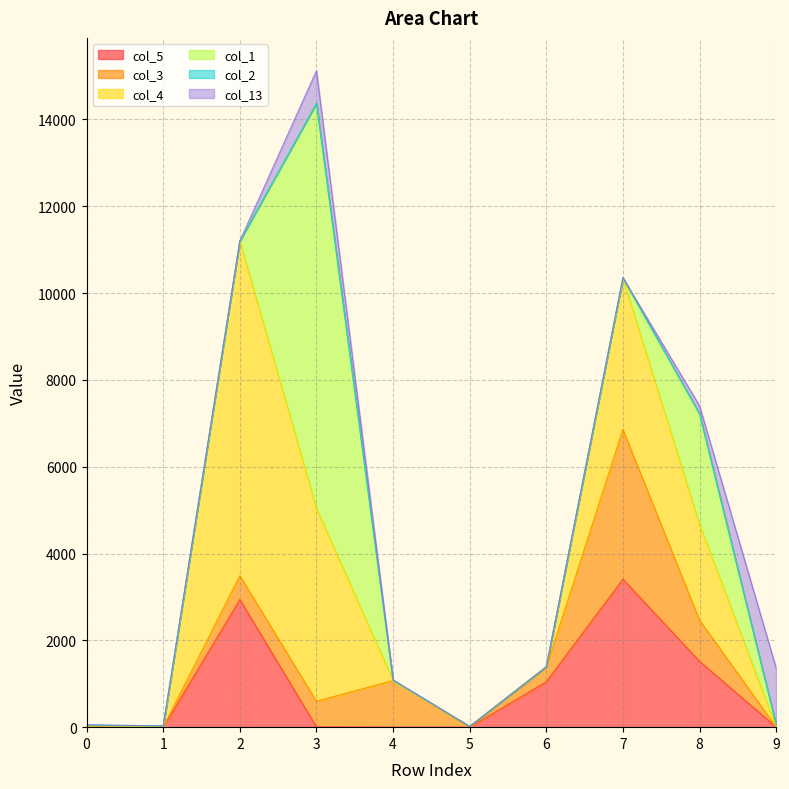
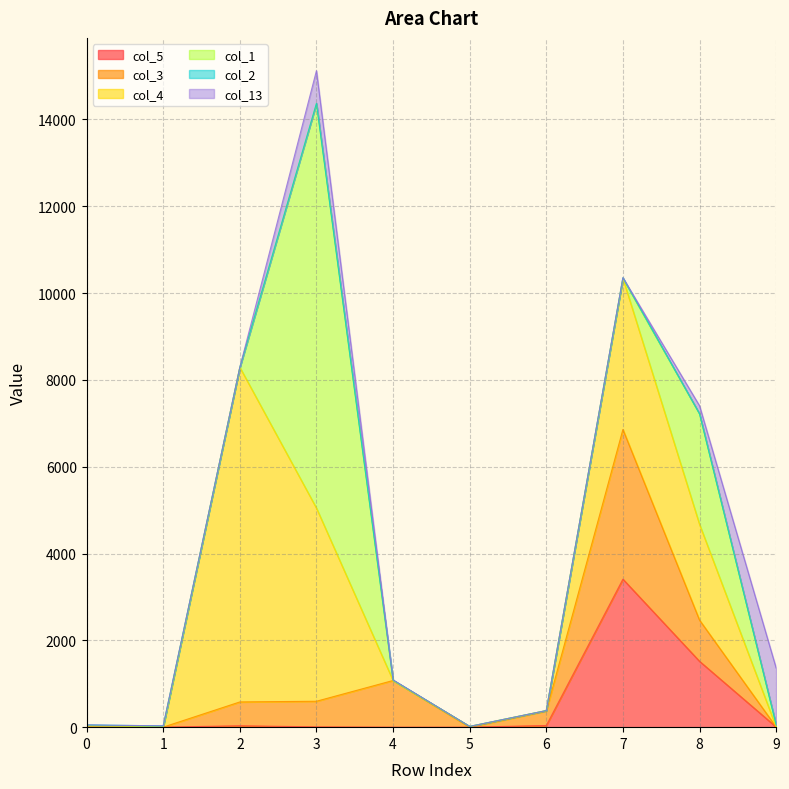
col_5, 2: 2900 -> 0
col_5, 6: 1000 -> 0
